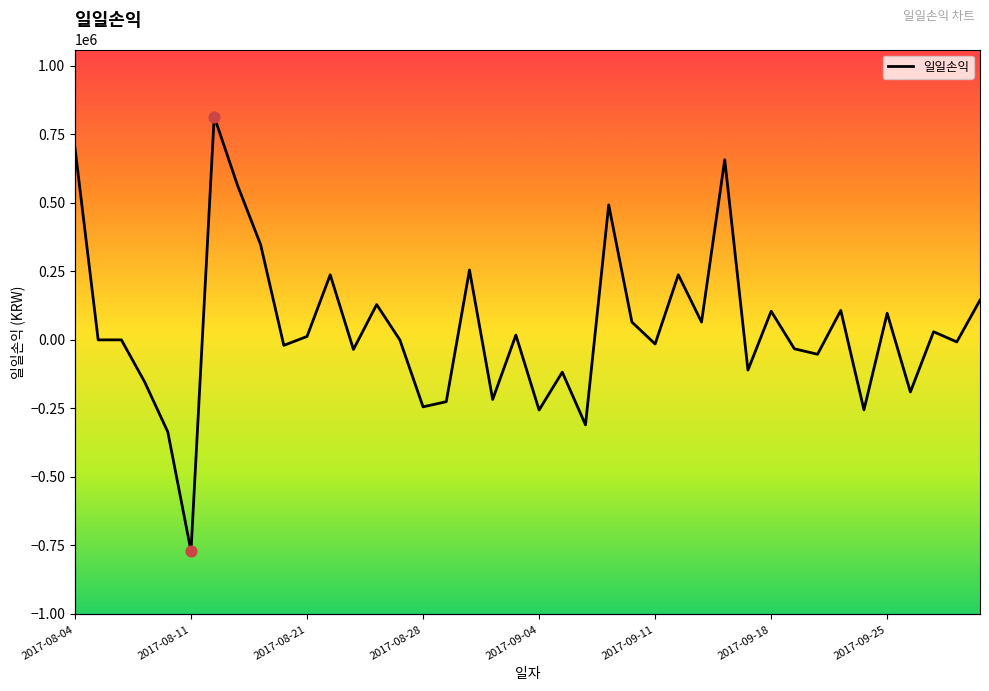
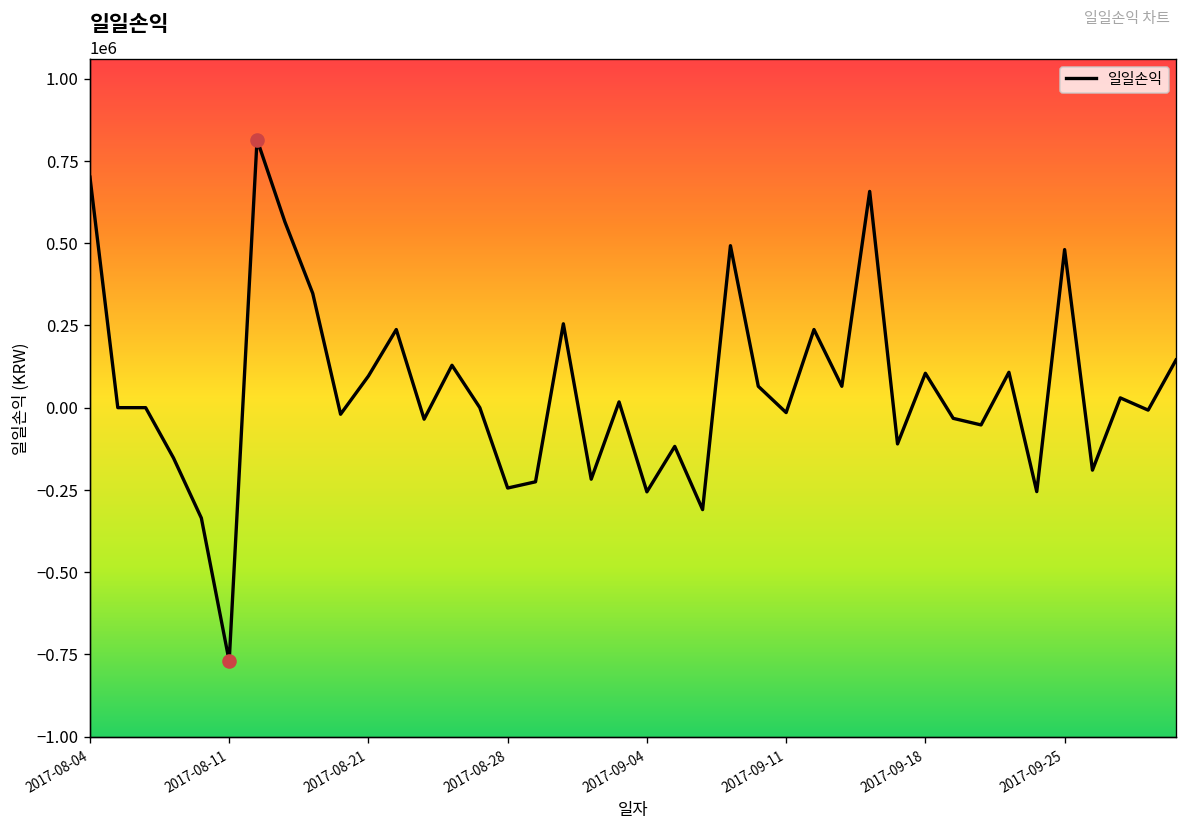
일일손익, 2017-08-21: 10000 -> 100000
일일손익, 2017-09-25: 100000 -> 480000
